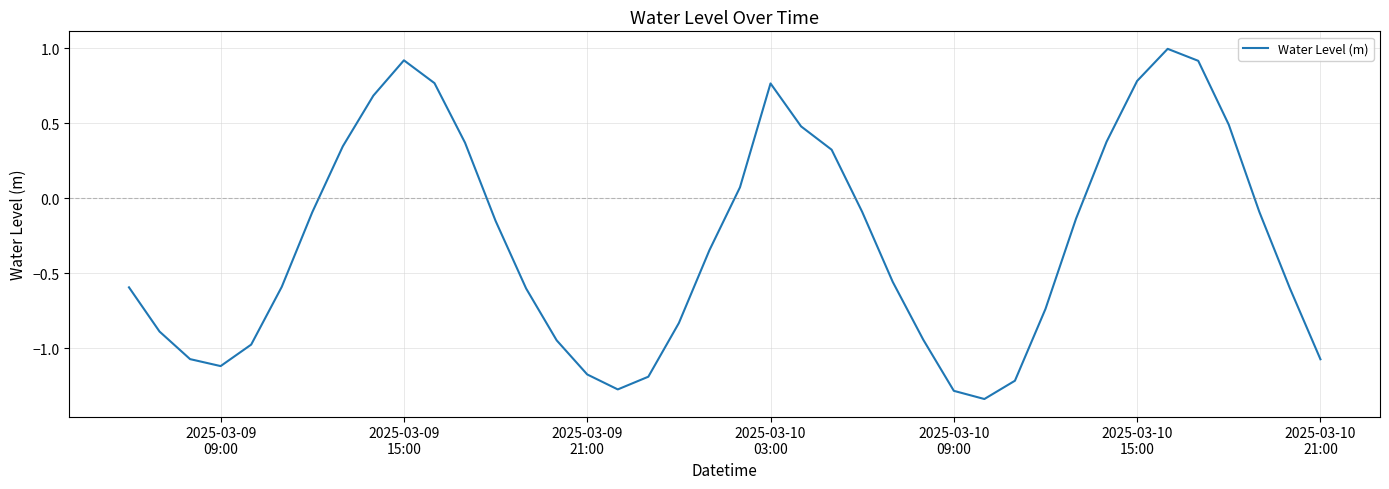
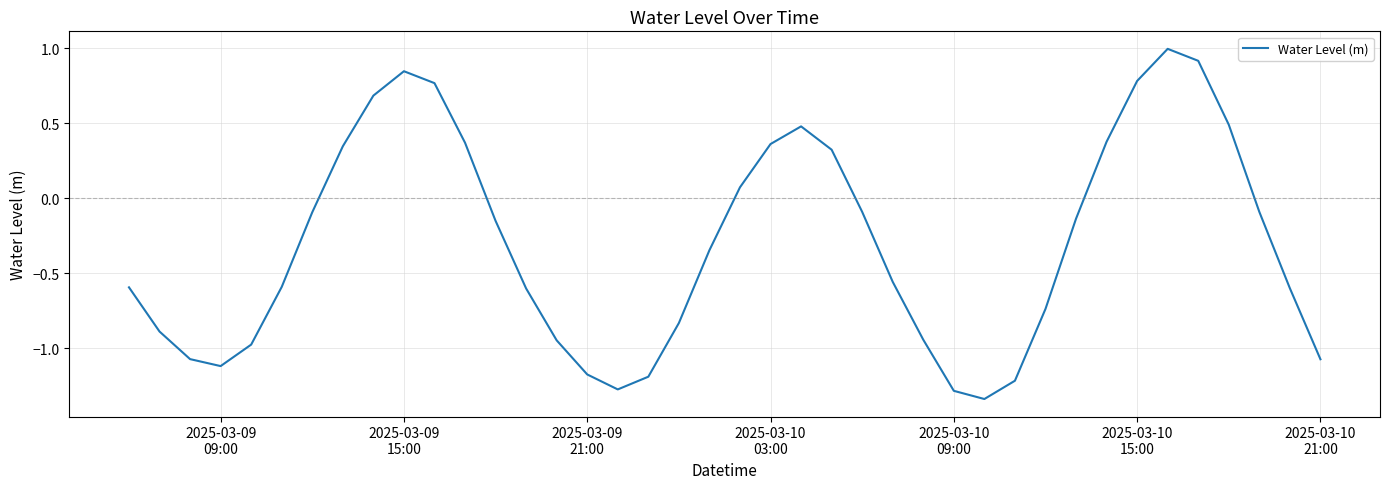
2025-03-09 15:00: 0.92 -> 0.85
2025-03-10 03:00: 0.77 -> 0.36
